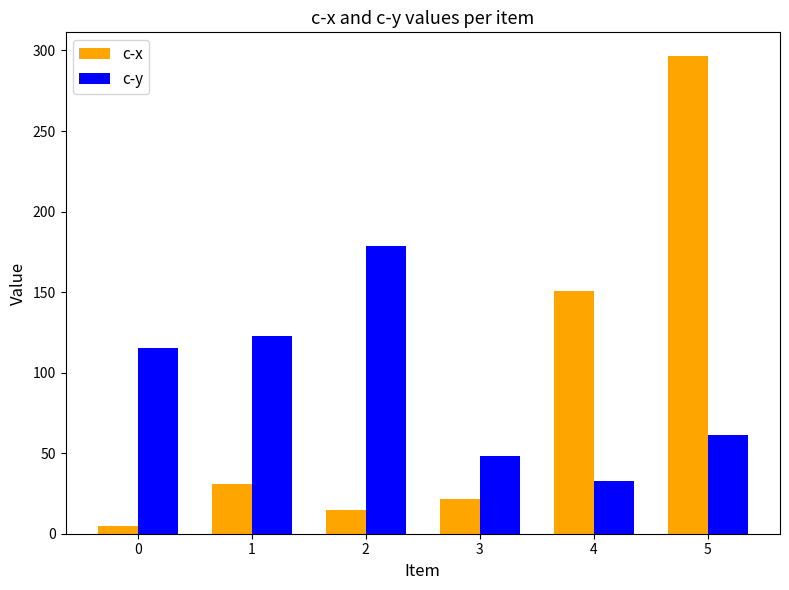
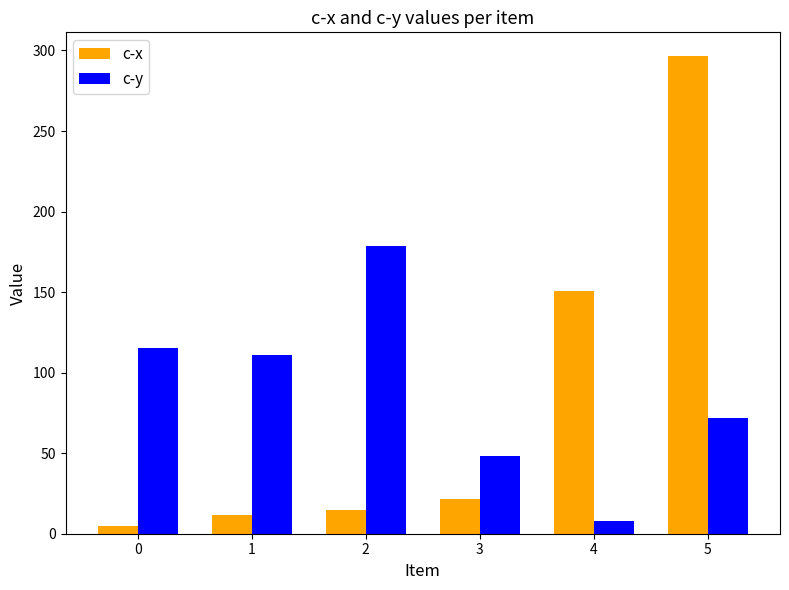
c-x, 1: 31 -> 11
c-y, 1: 123 -> 111
c-y, 4: 33 -> 8
c-y, 5: 61 -> 72
